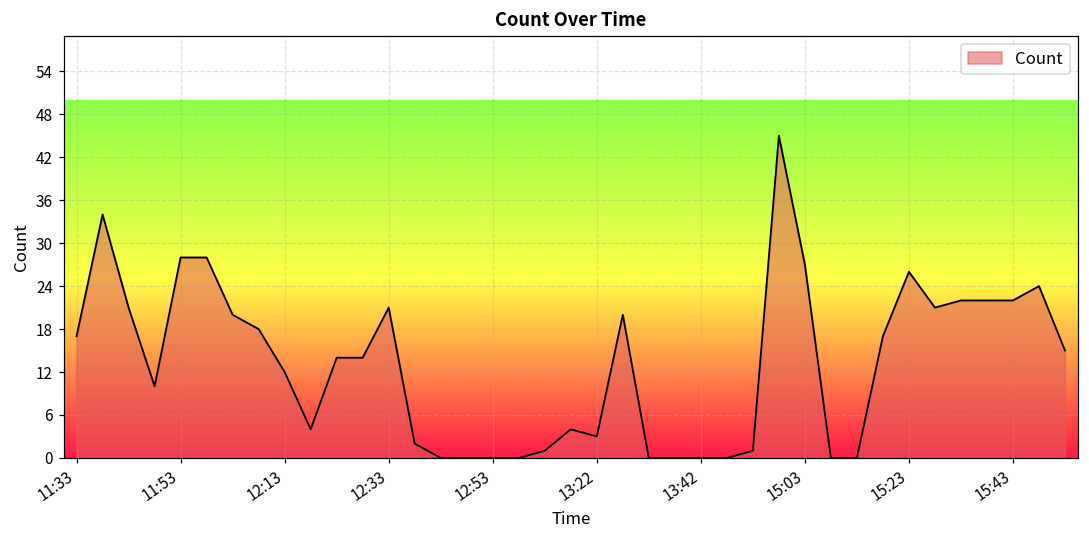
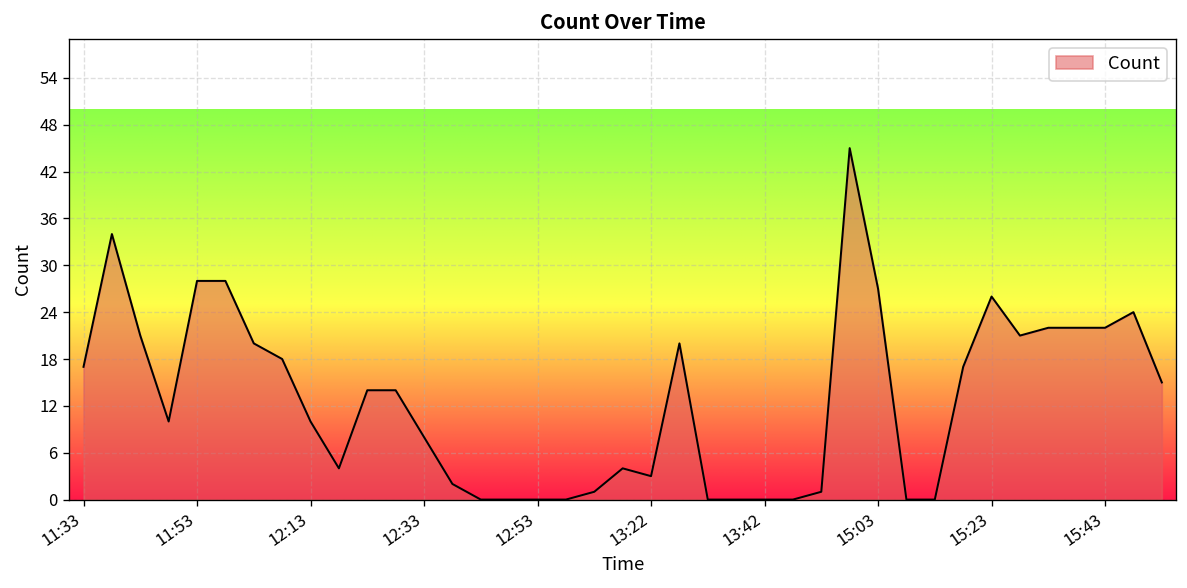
12:13: 12 -> 10
12:33: 21 -> 8
